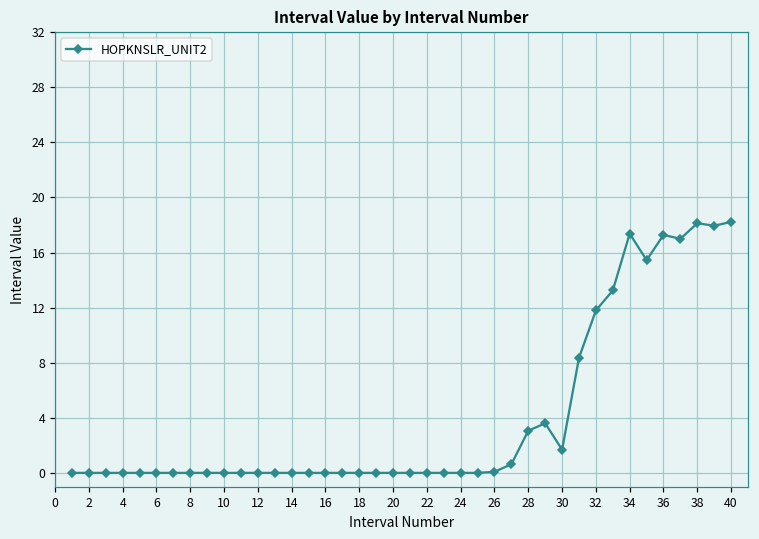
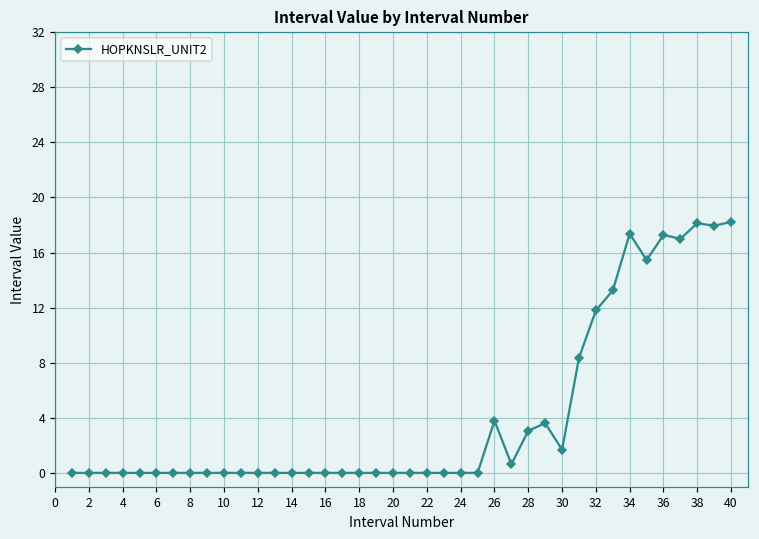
26: 0.1 -> 3.8
